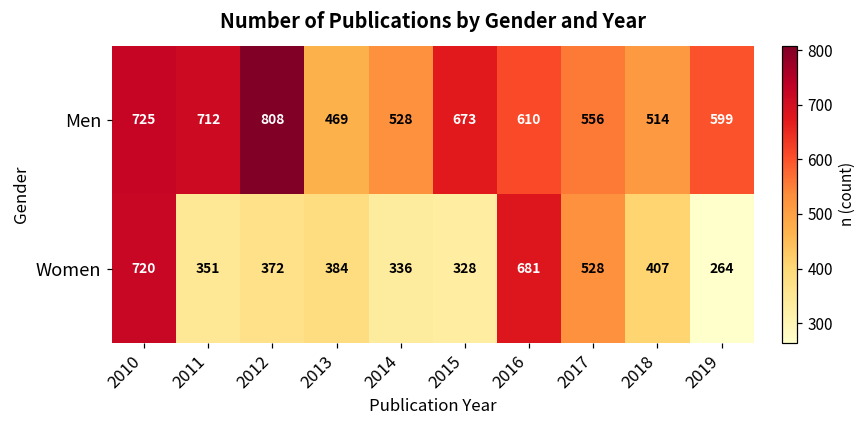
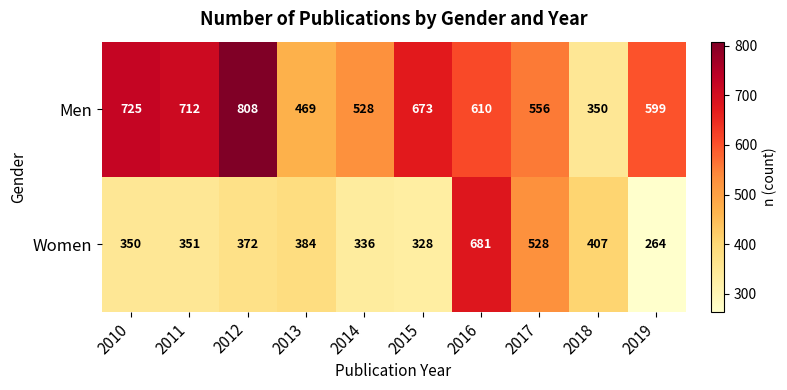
Men, 2018: 514 -> 350
Women, 2010: 720 -> 350
